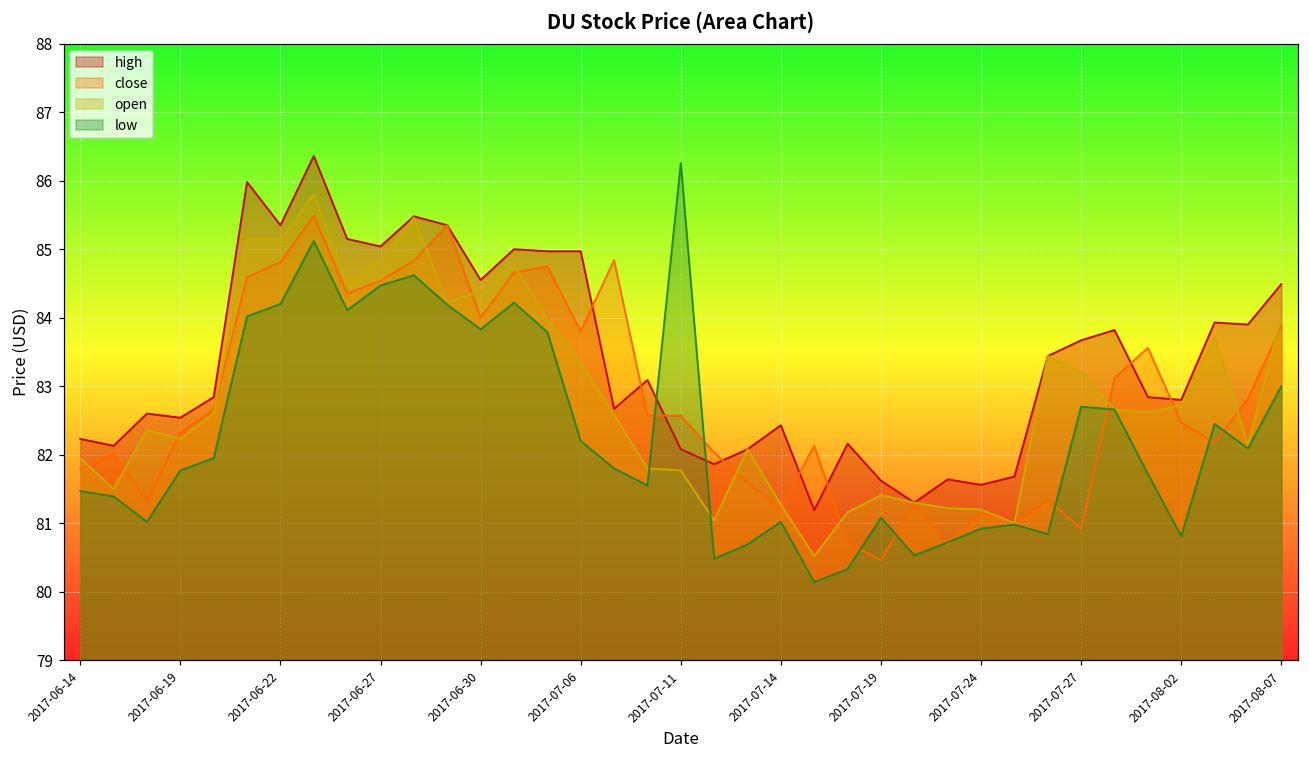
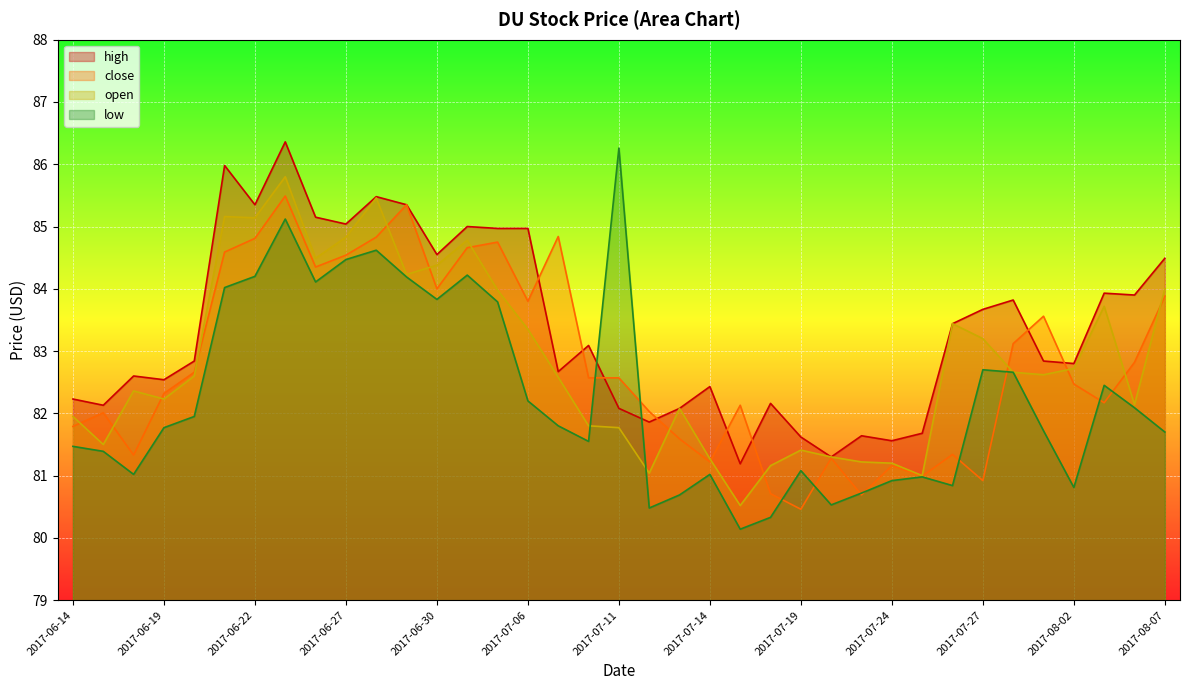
low, 2017-08-07: 83.0 -> 81.7
